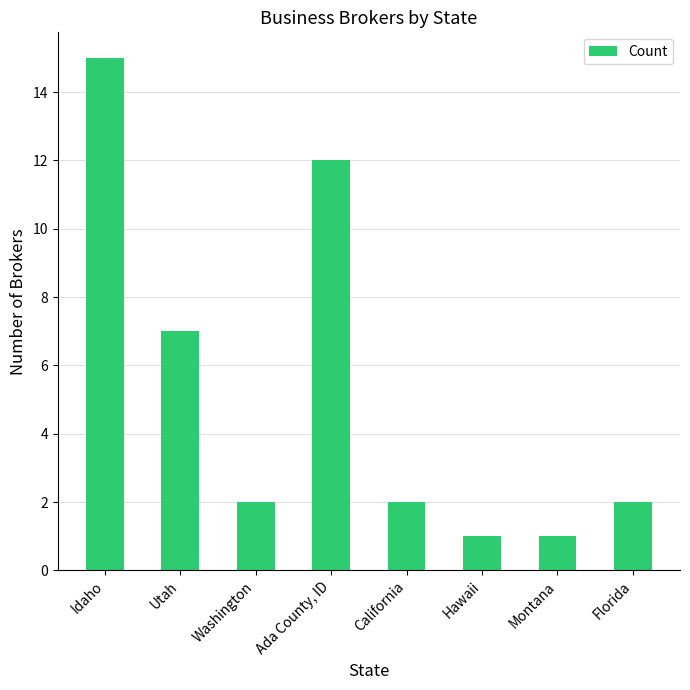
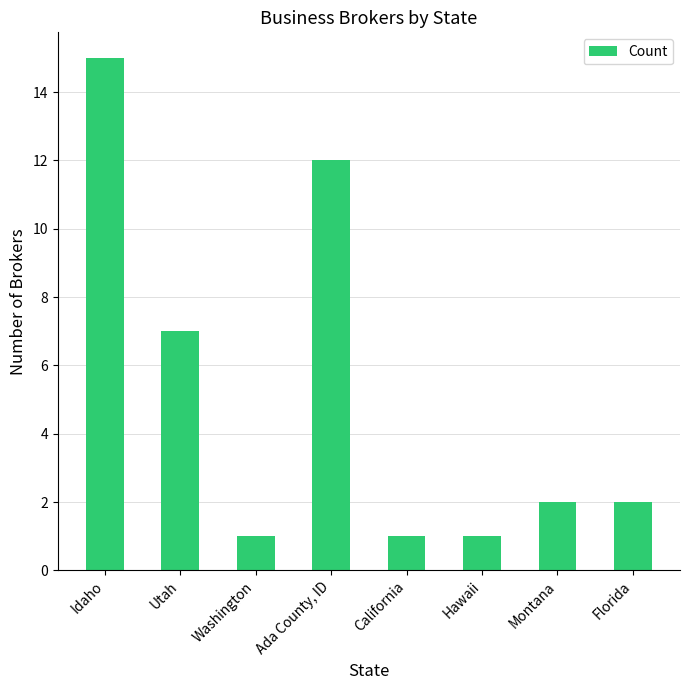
Washington: 2 -> 1
California: 2 -> 1
Montana: 1 -> 2
